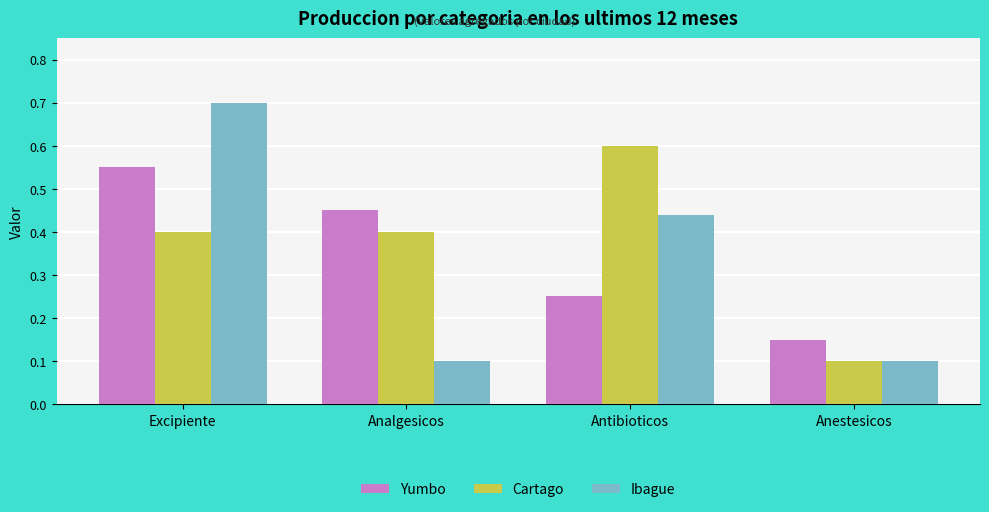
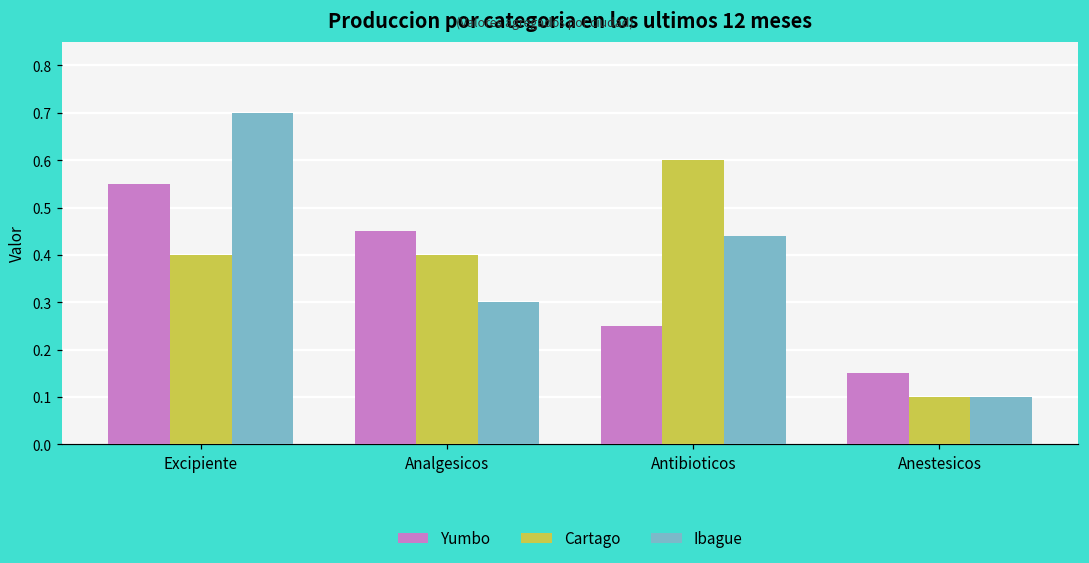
Ibague, Analgesicos: 0.1 -> 0.3
